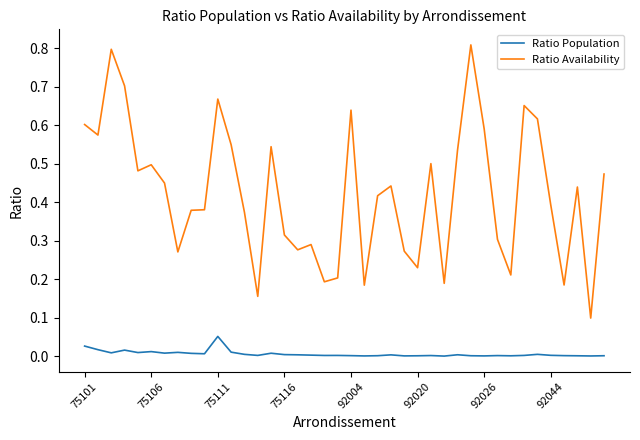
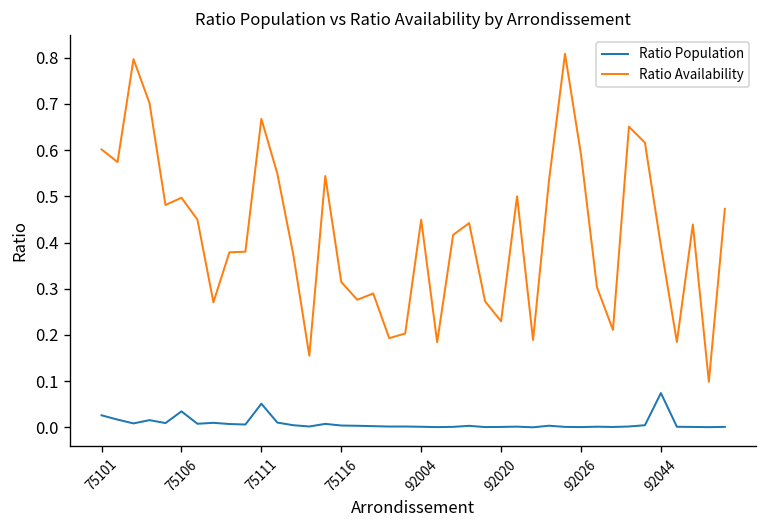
Ratio Population, 75106: 0.01 -> 0.03
Ratio Availability, 92004: 0.64 -> 0.45
Ratio Population, 92044: 0.00 -> 0.07
